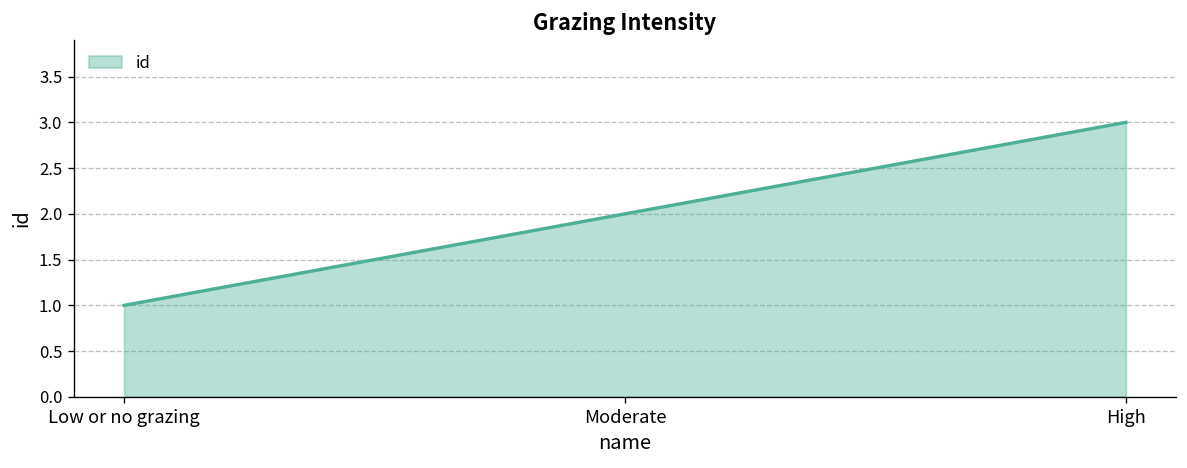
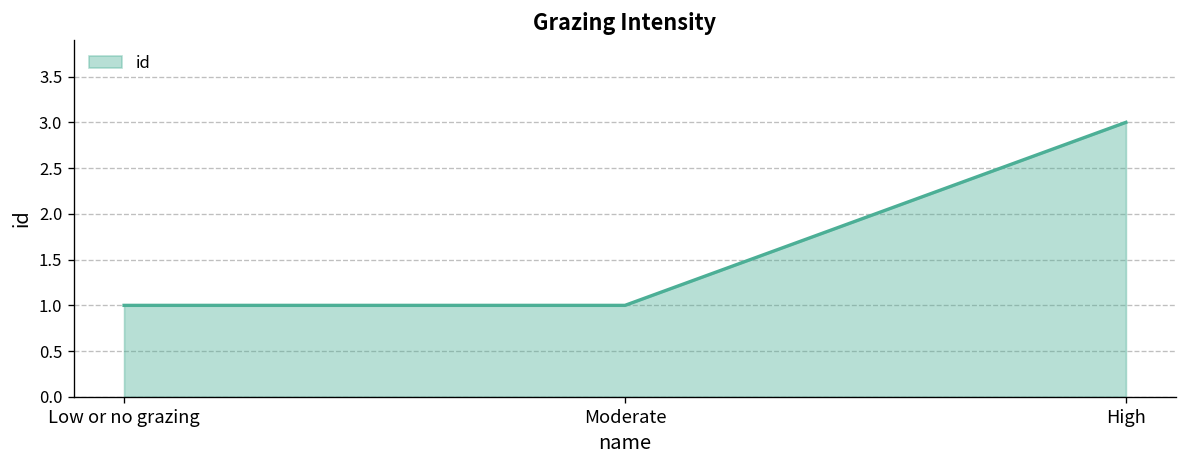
Moderate: 2 -> 1
